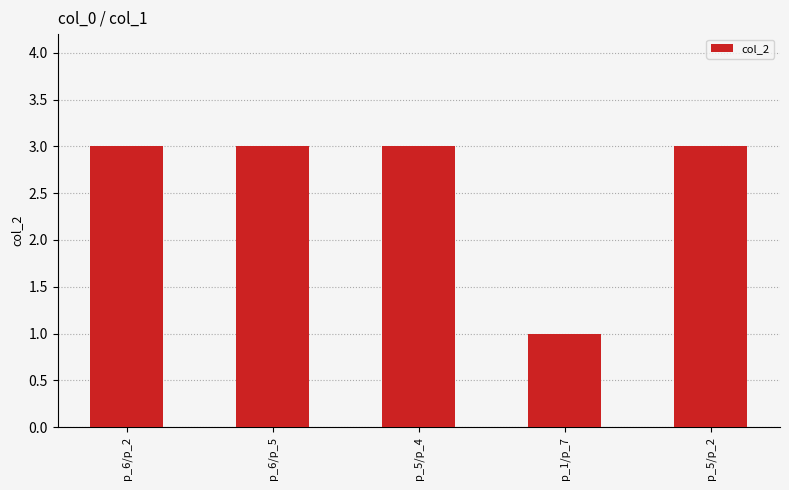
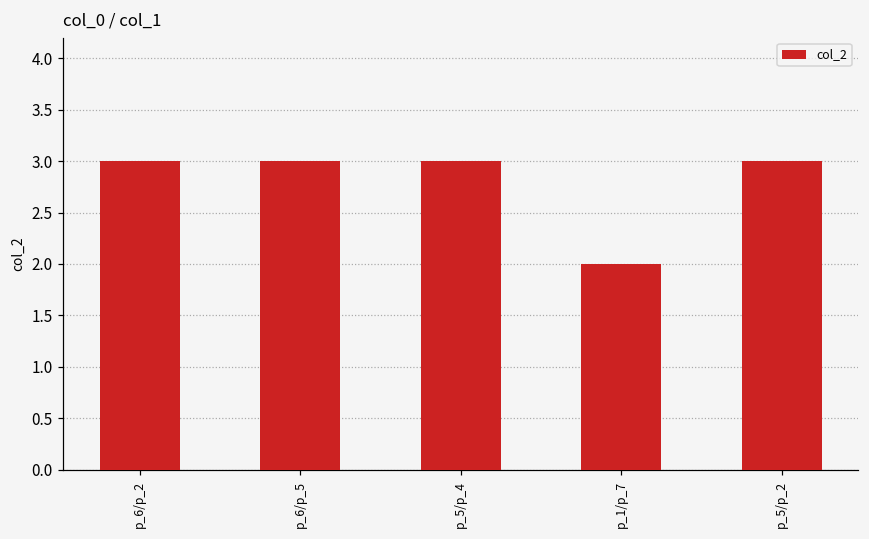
p_1/p_7: 1 -> 2
